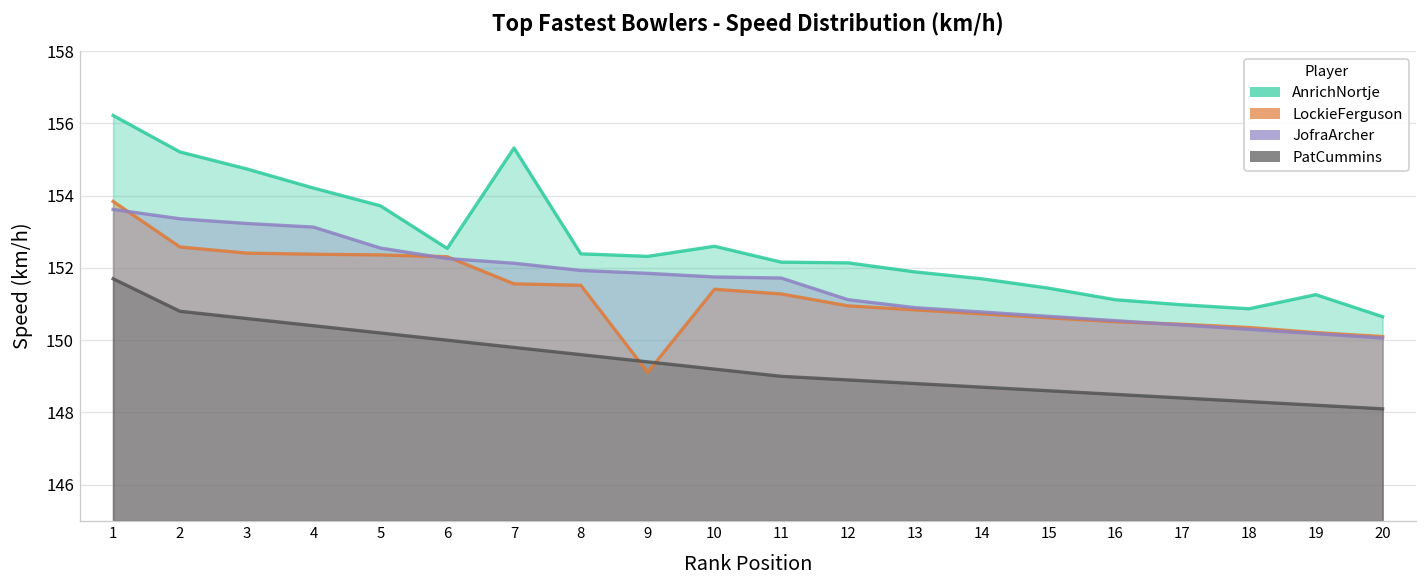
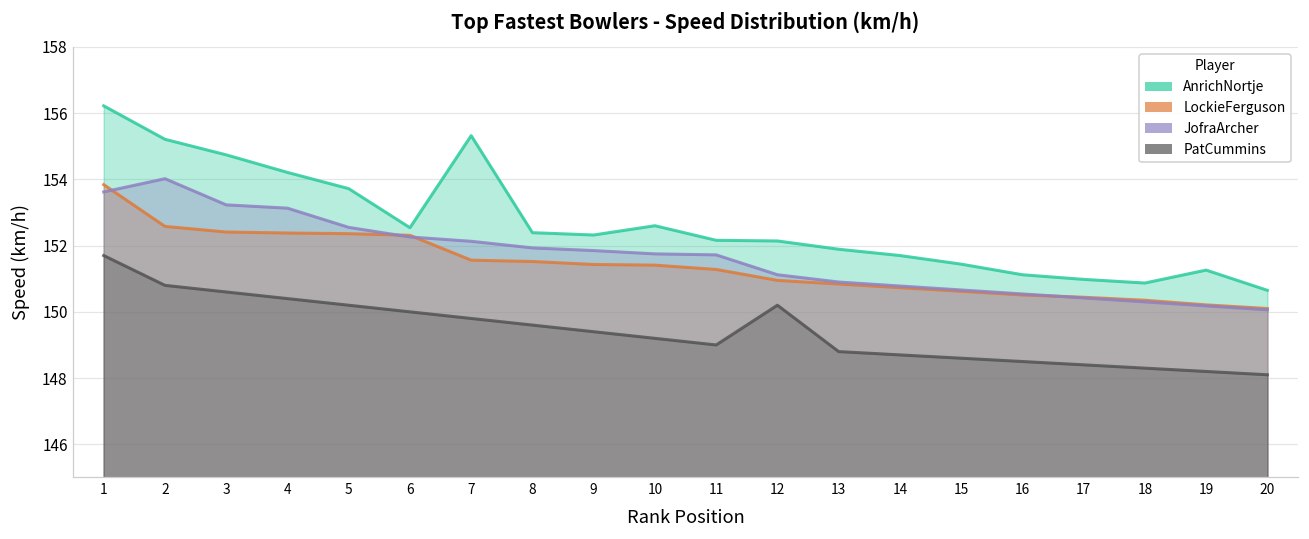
JofraArcher, 2: 153.4 -> 154.0
LockieFerguson, 9: 149.1 -> 151.4
PatCummins, 12: 148.9 -> 150.2
